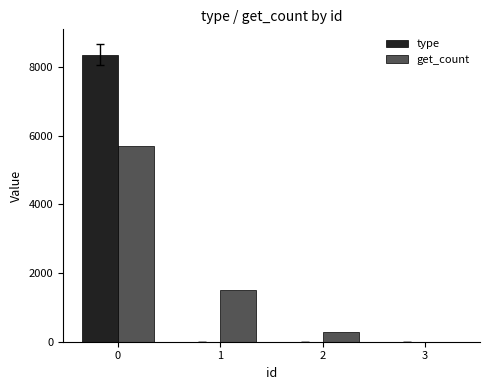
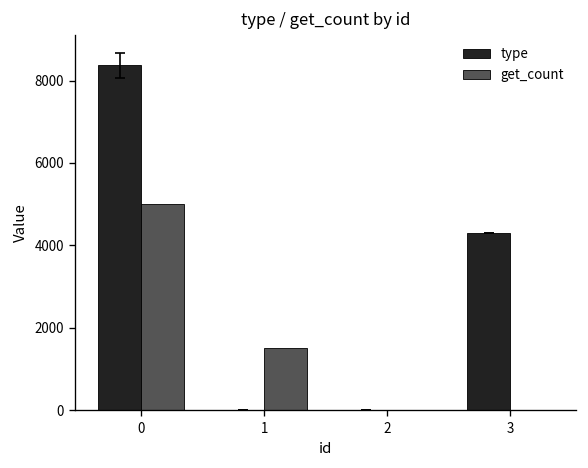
get_count, 0: 5700 -> 5000
get_count, 2: 300 -> 0
type, 3: 0 -> 4300
